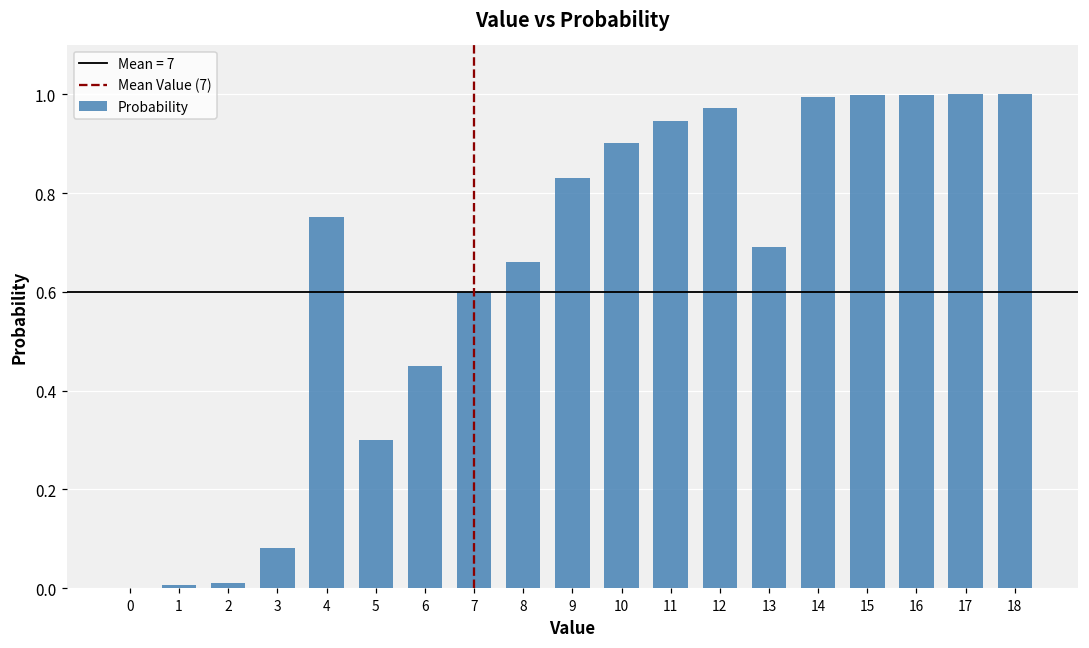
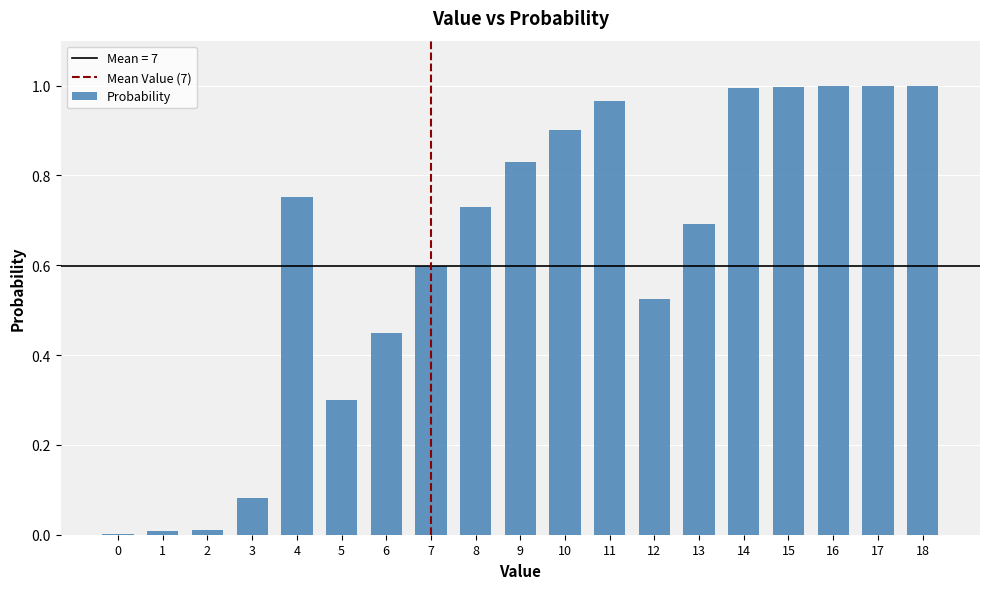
8: 0.66 -> 0.73
11: 0.95 -> 0.97
12: 0.97 -> 0.52
